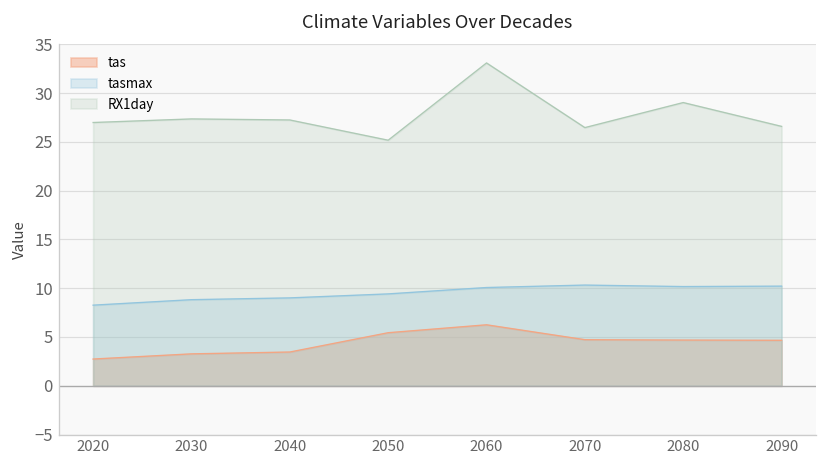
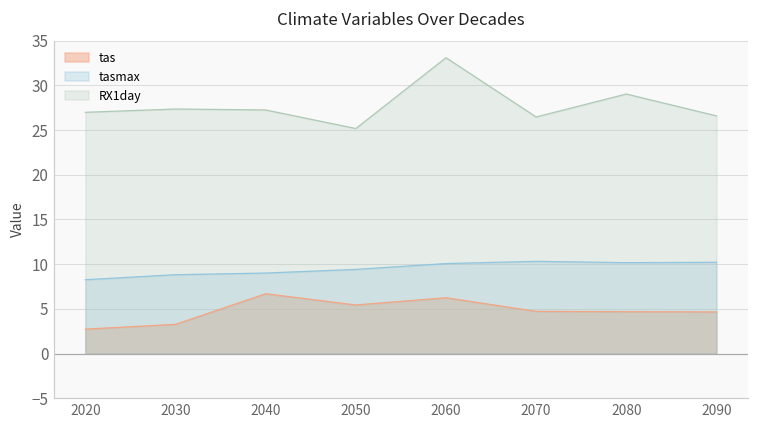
tas, 2040: 3 -> 7
